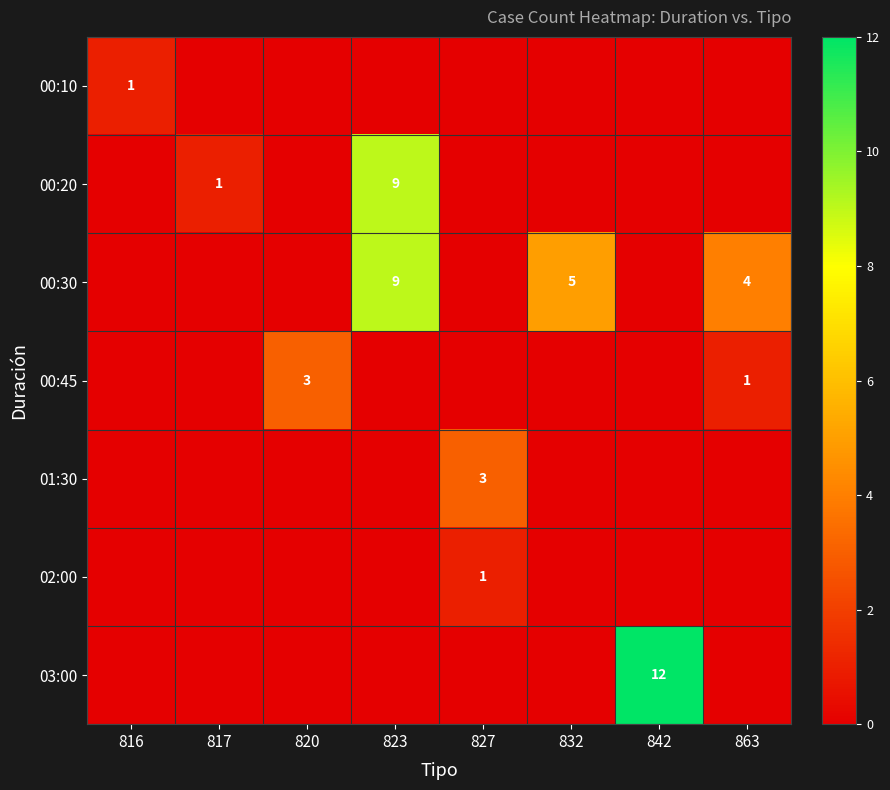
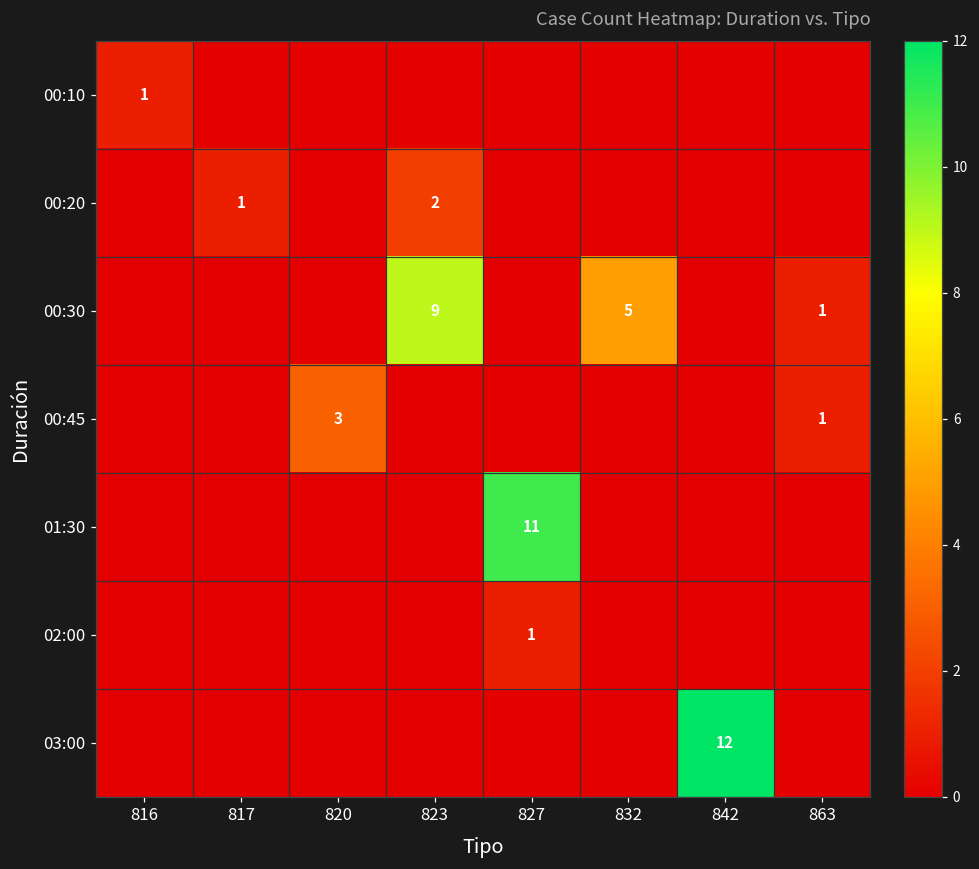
00:20, 823: 9 -> 2
00:30, 863: 4 -> 1
01:30, 827: 3 -> 11
